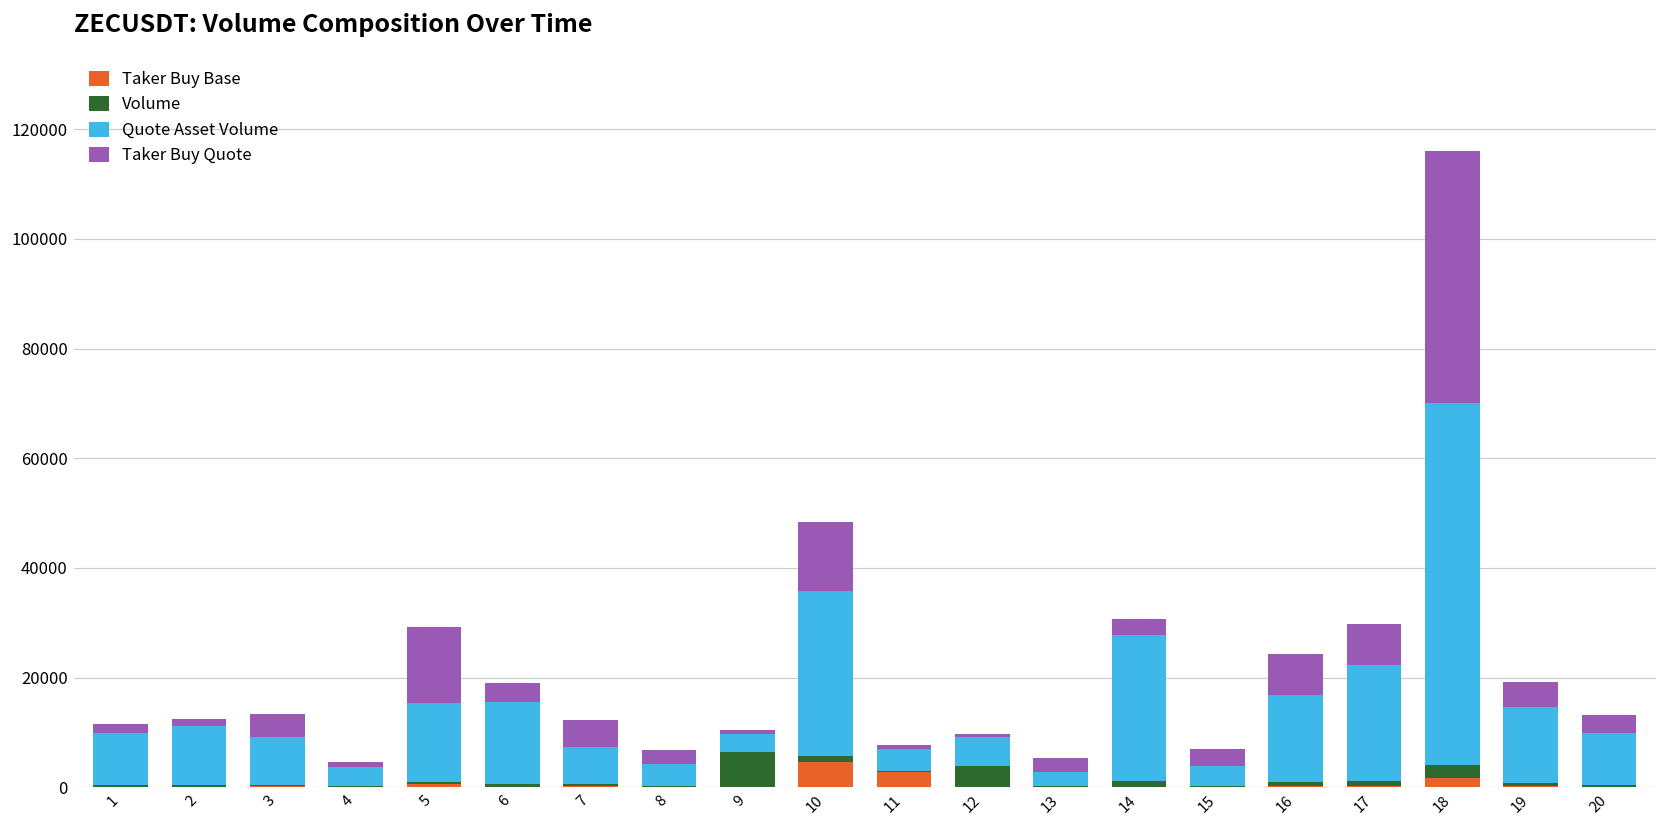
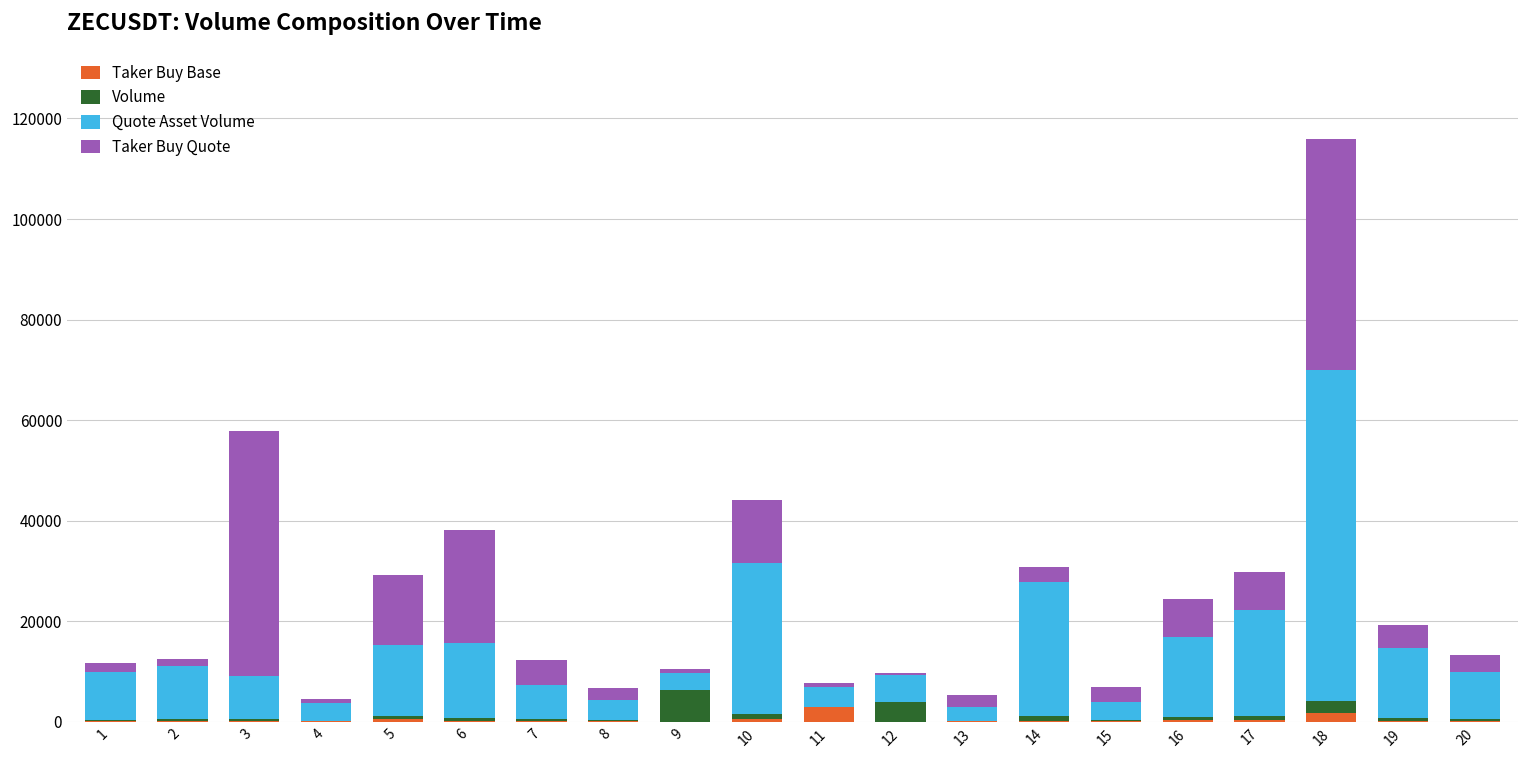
Taker Buy Quote, 3: 4000 -> 49000
Taker Buy Quote, 6: 3000 -> 23000
Taker Buy Base, 10: 5000 -> 0
